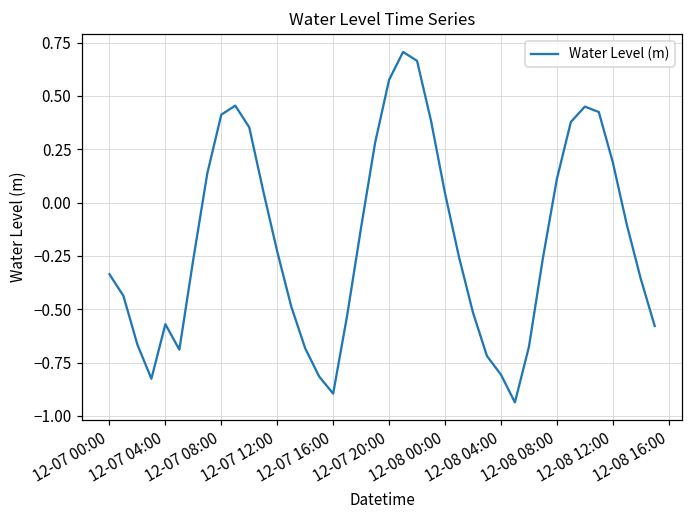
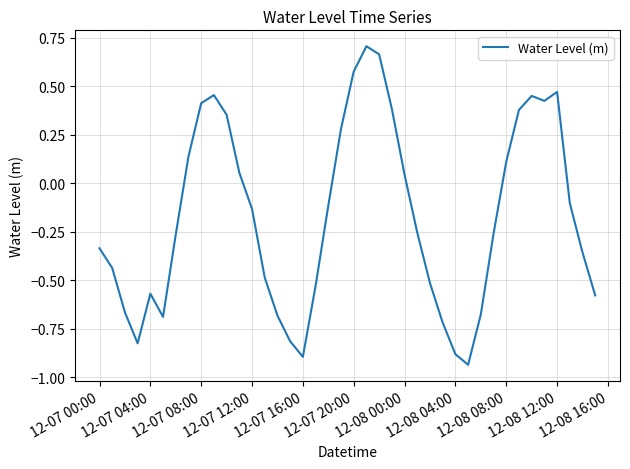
12-07 12:00: -0.23 -> -0.13
12-08 04:00: -0.81 -> -0.88
12-08 12:00: 0.19 -> 0.47
